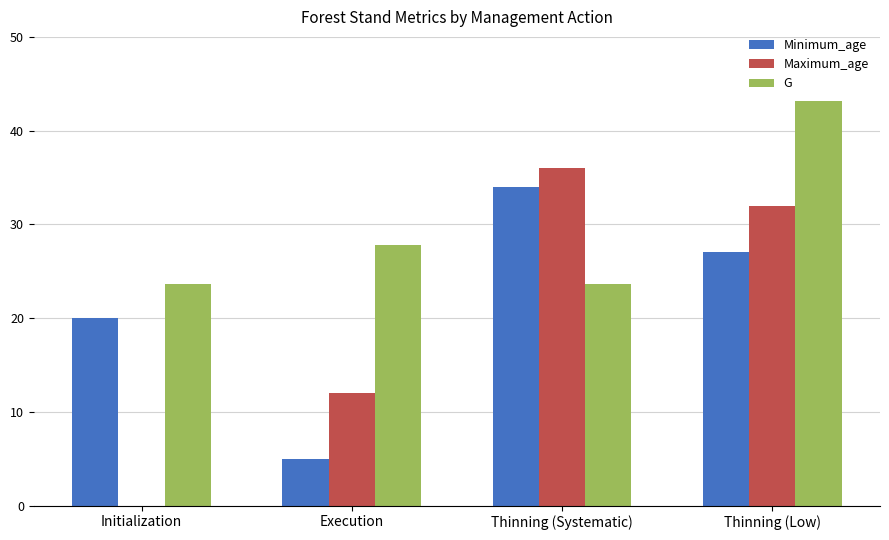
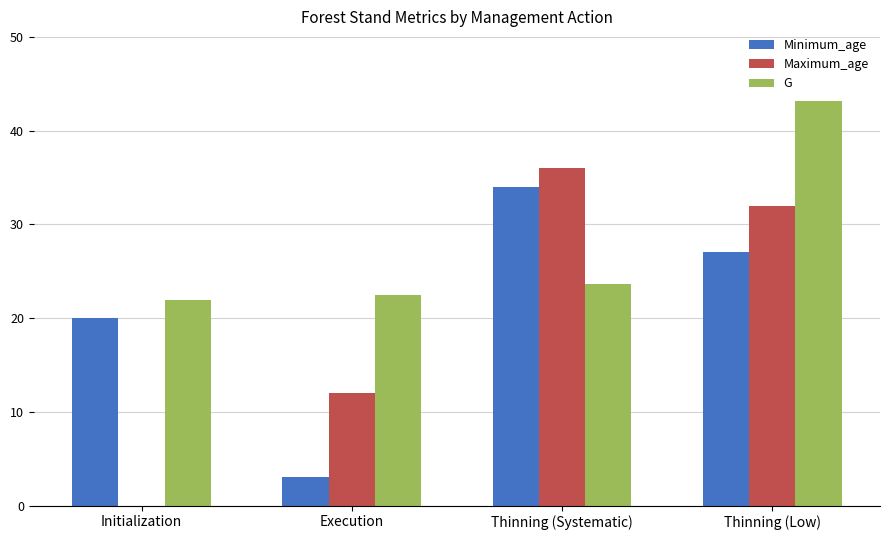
G, Initialization: 24 -> 22
Minimum_age, Execution: 5 -> 3
G, Execution: 28 -> 22
